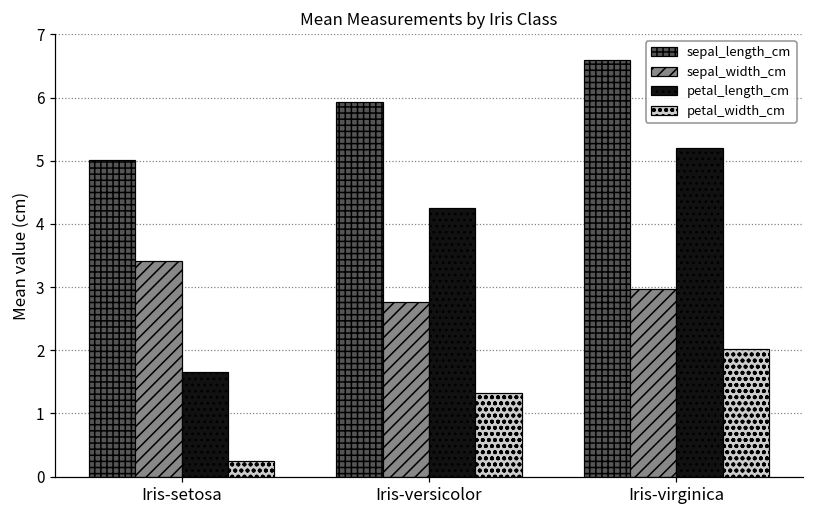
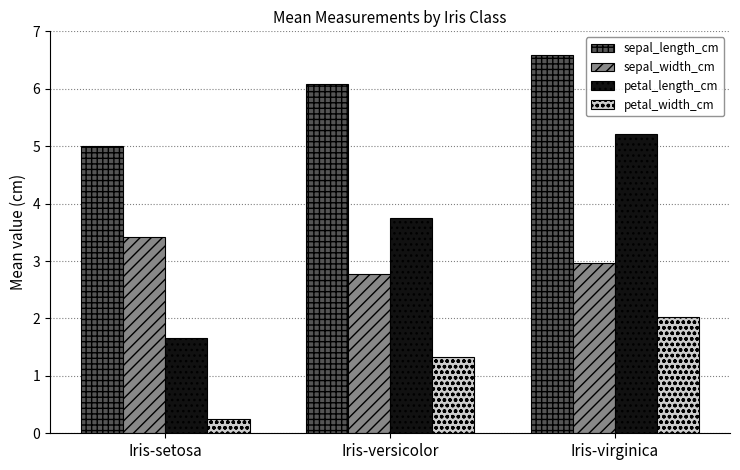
sepal_length_cm, Iris-versicolor: 5.9 -> 6.1
petal_length_cm, Iris-versicolor: 4.3 -> 3.8
